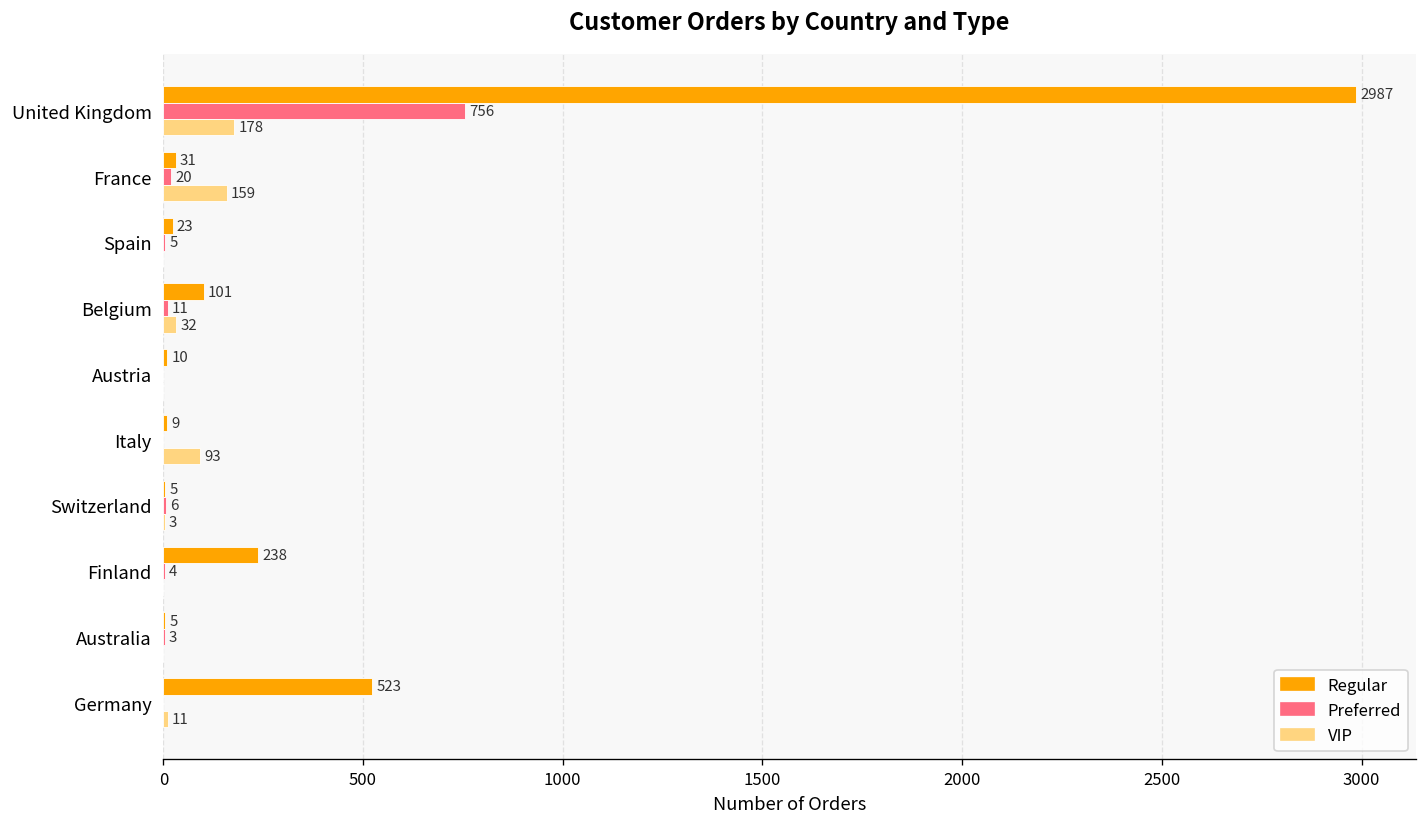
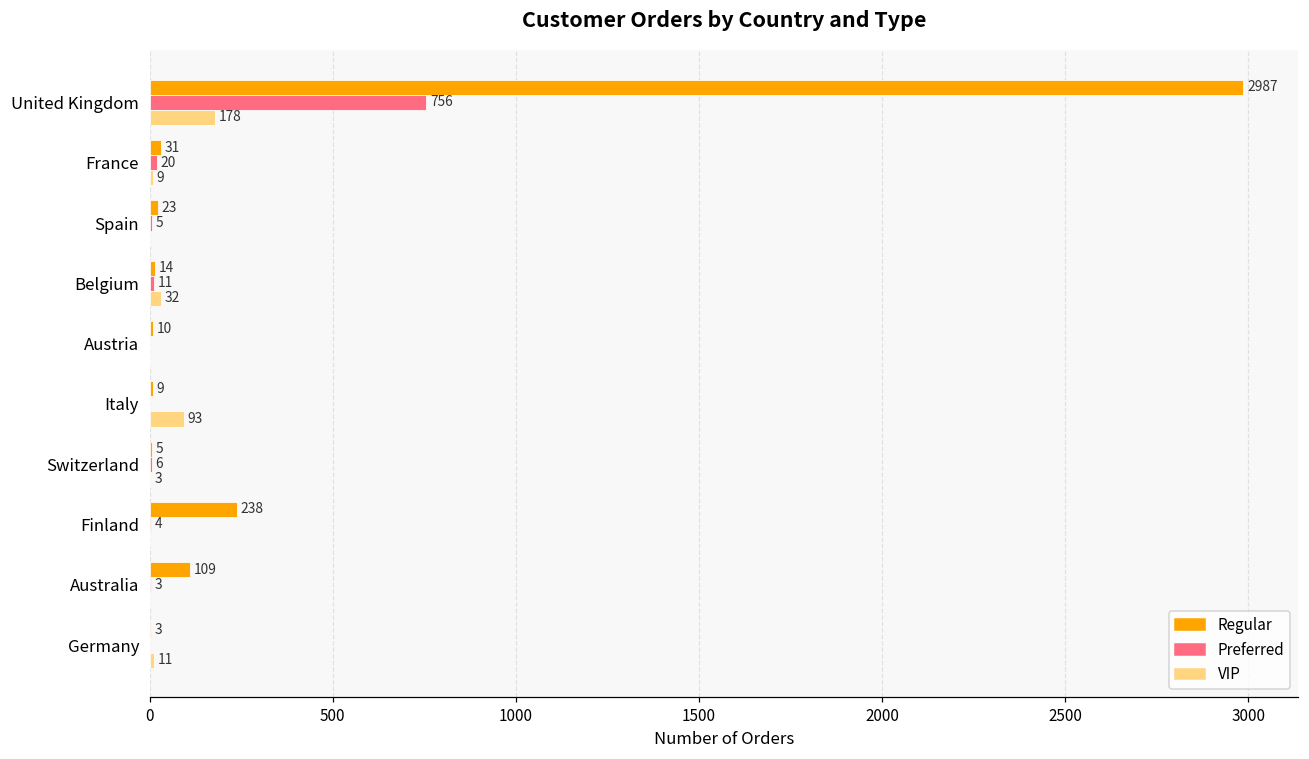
VIP, France: 159 -> 9
Regular, Belgium: 101 -> 14
Regular, Australia: 5 -> 109
Regular, Germany: 523 -> 3
